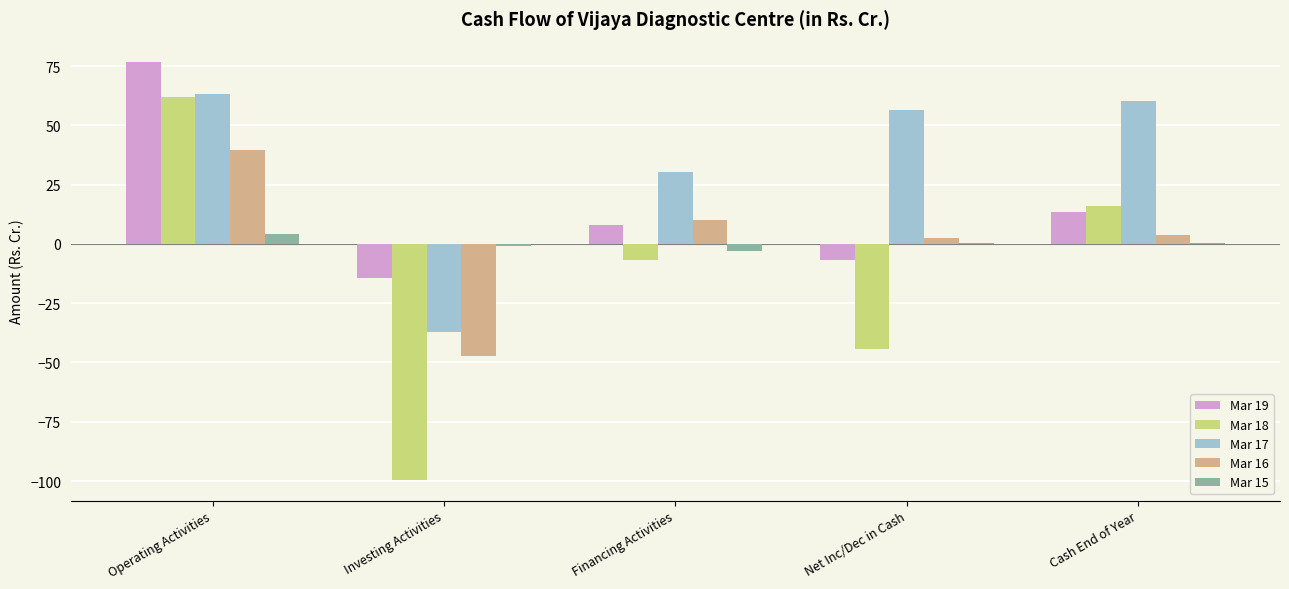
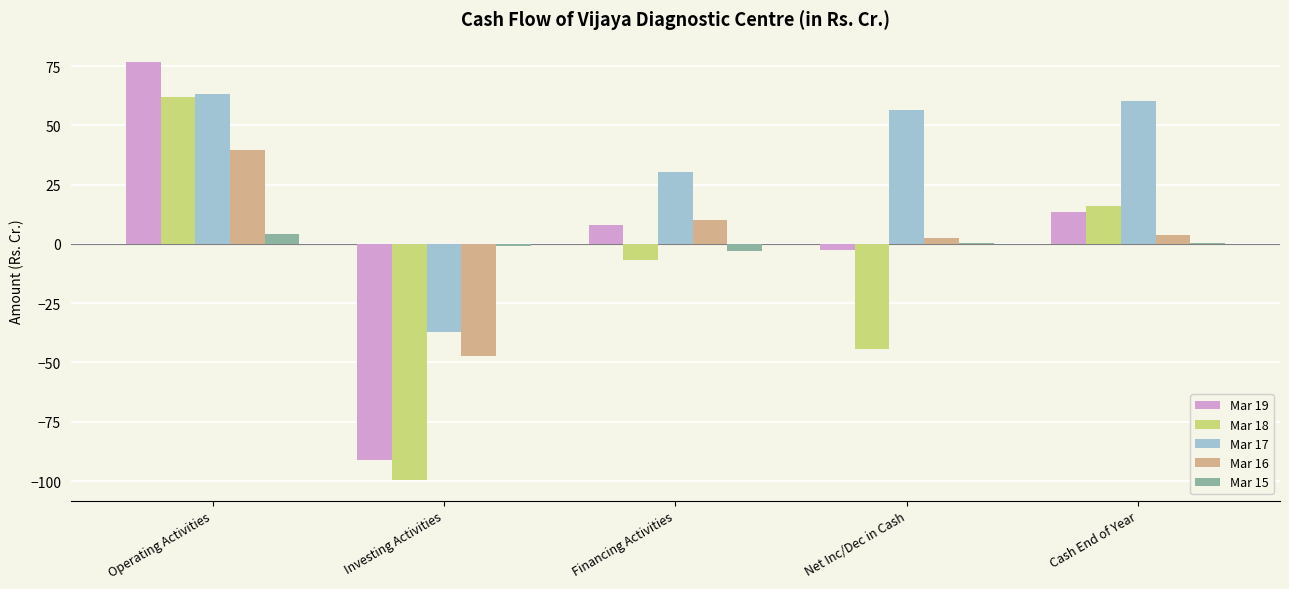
Mar 19, Investing Activities: -14 -> -91
Mar 19, Net Inc/Dec in Cash: -7 -> -2
